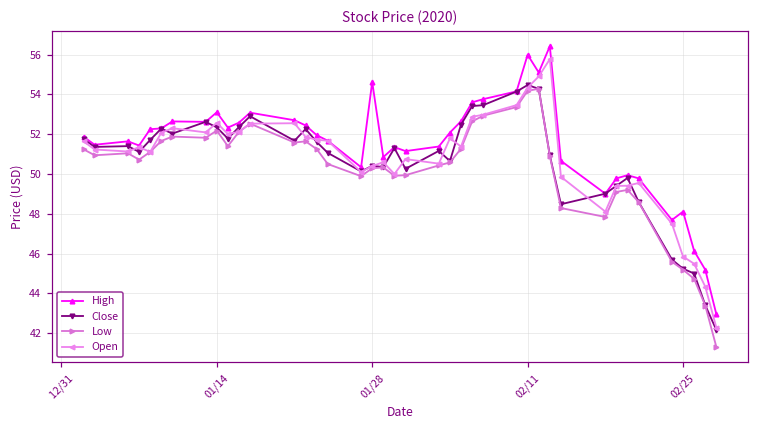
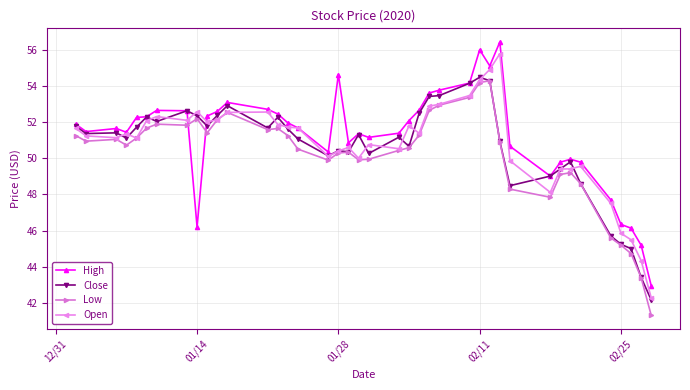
High, 01/14: 53.1 -> 46.2
High, 02/25: 48.1 -> 46.3
